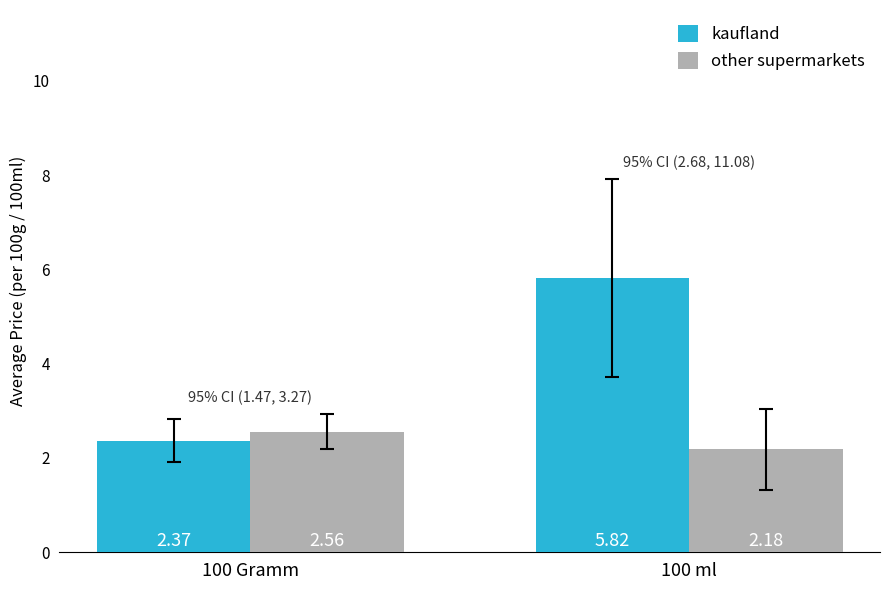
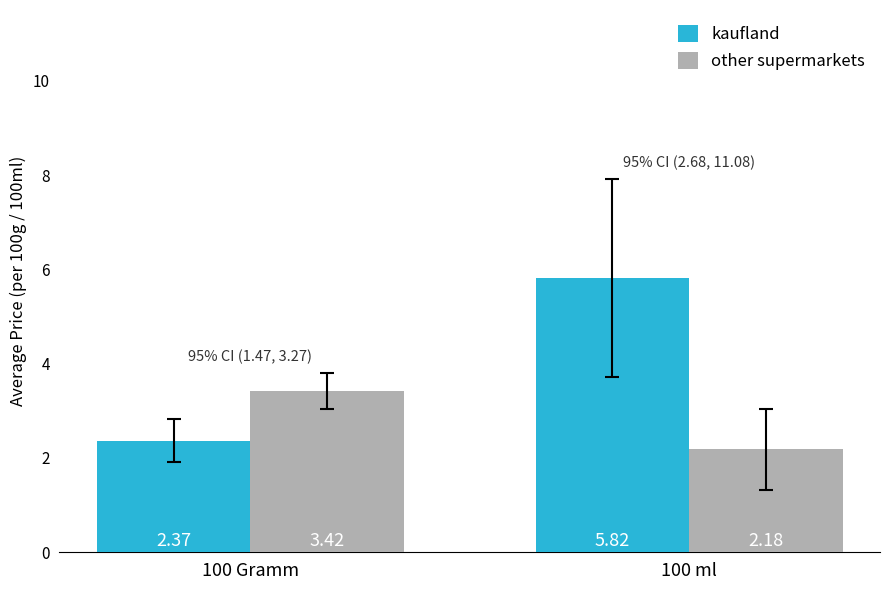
other supermarkets, 100 Gramm: 2.56 -> 3.42
